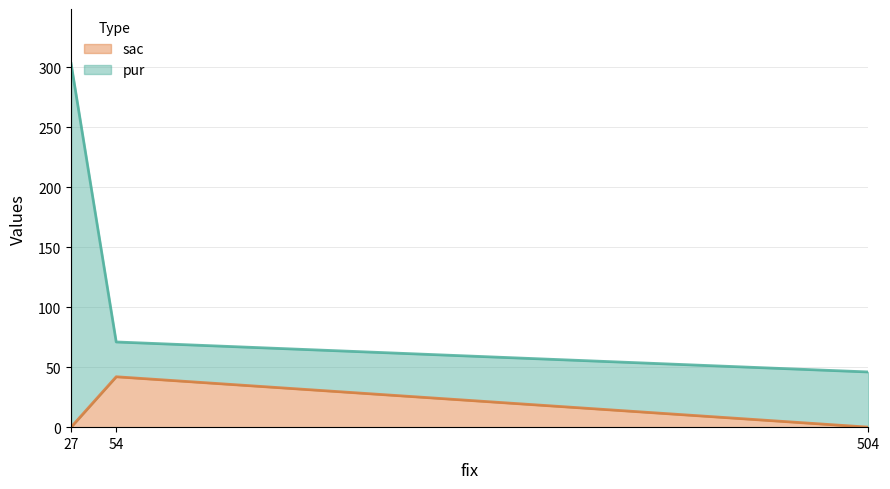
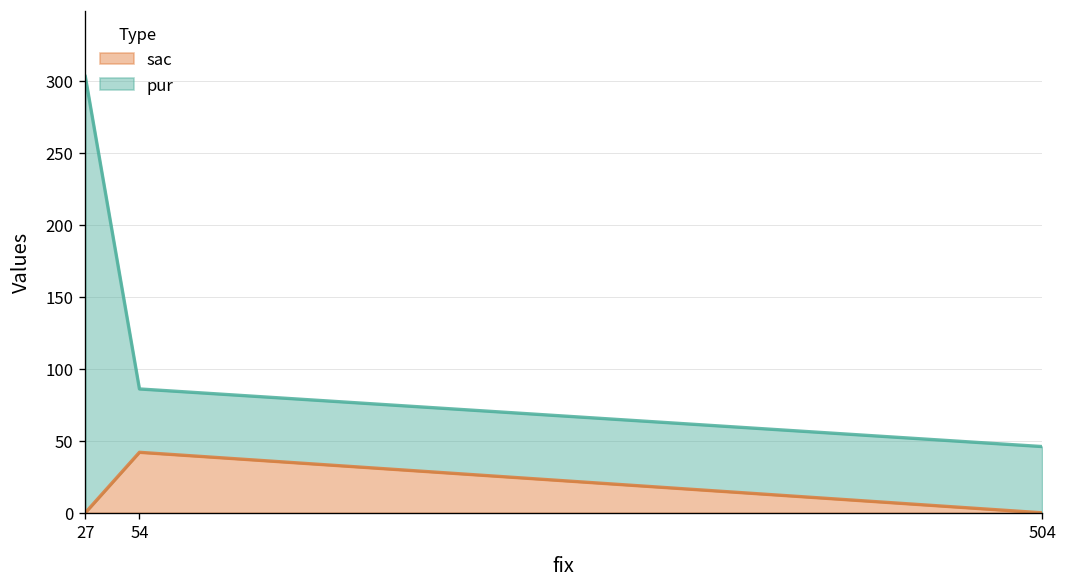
pur, 54: 29 -> 44
